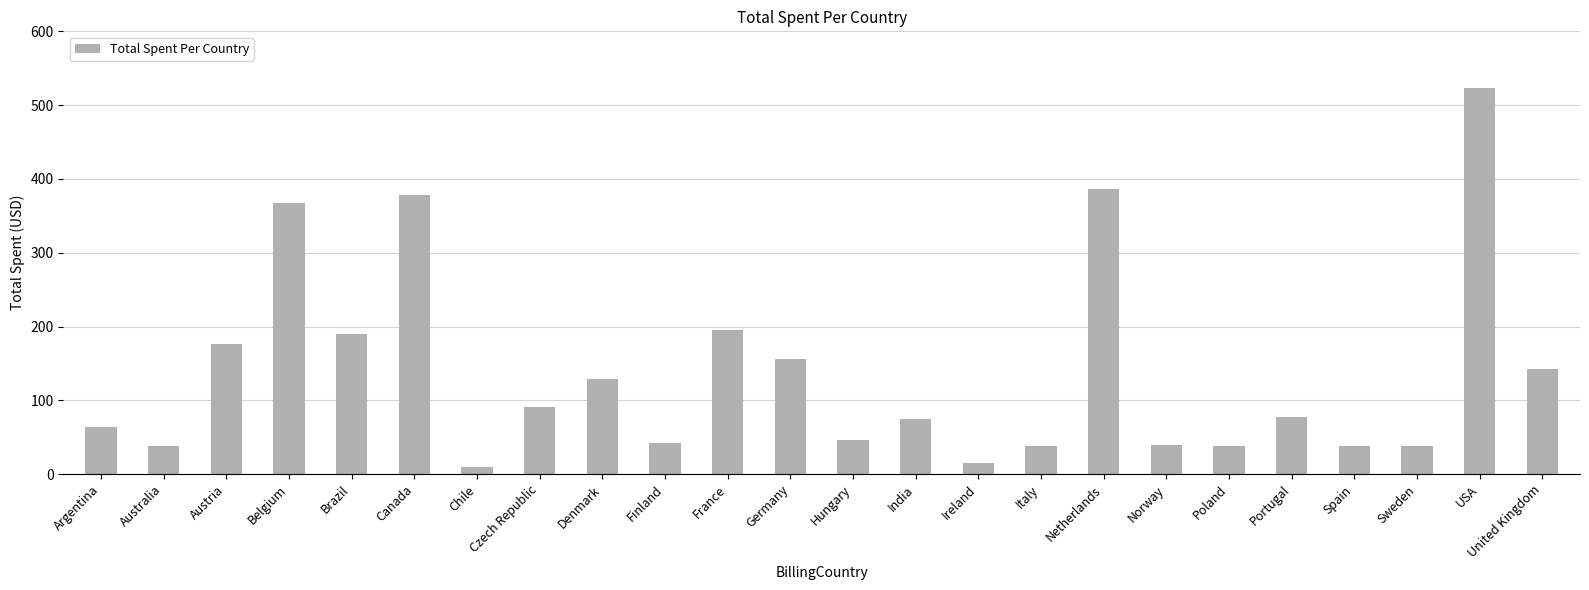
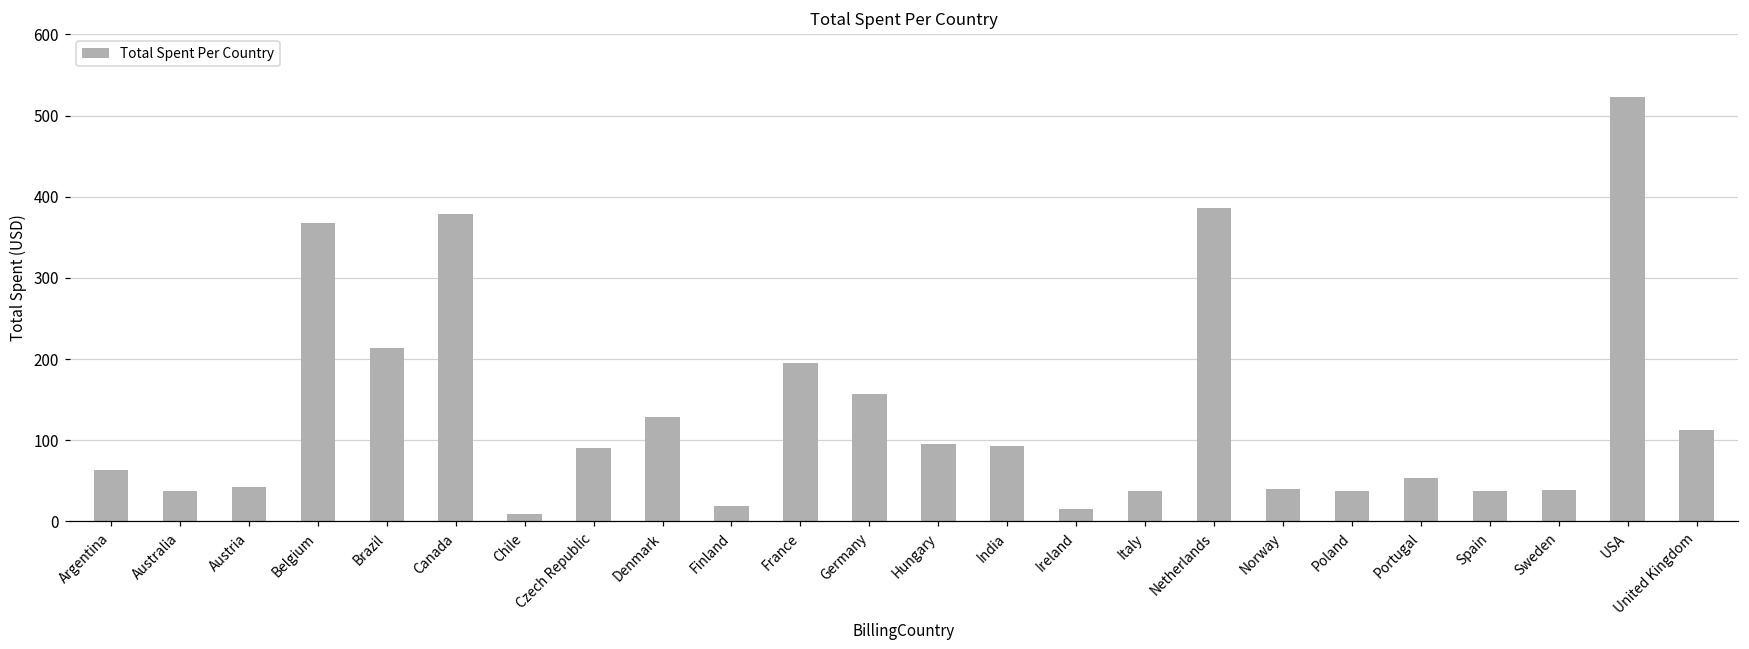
Austria: 180 -> 40
Brazil: 190 -> 210
Finland: 40 -> 20
Hungary: 50 -> 90
India: 80 -> 90
Portugal: 80 -> 50
United Kingdom: 140 -> 110
